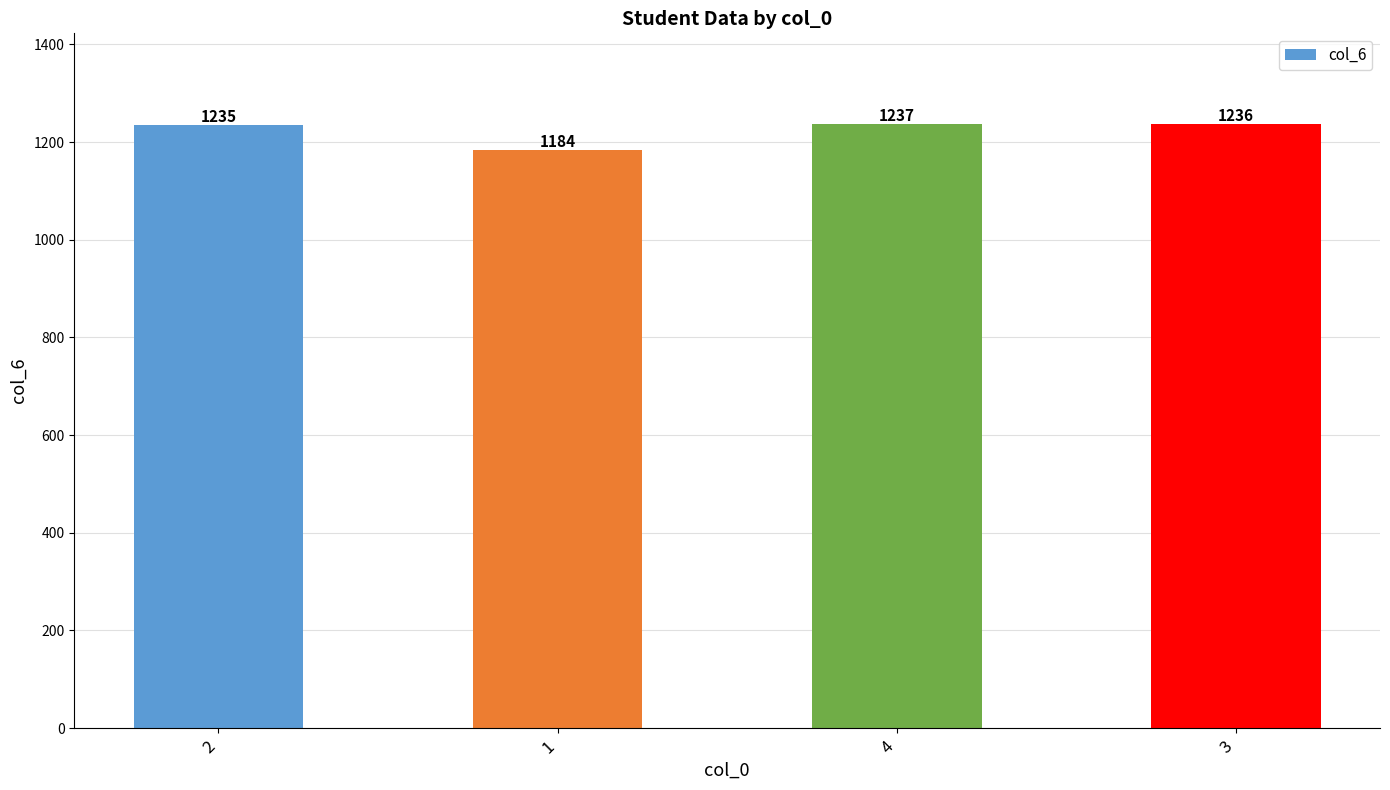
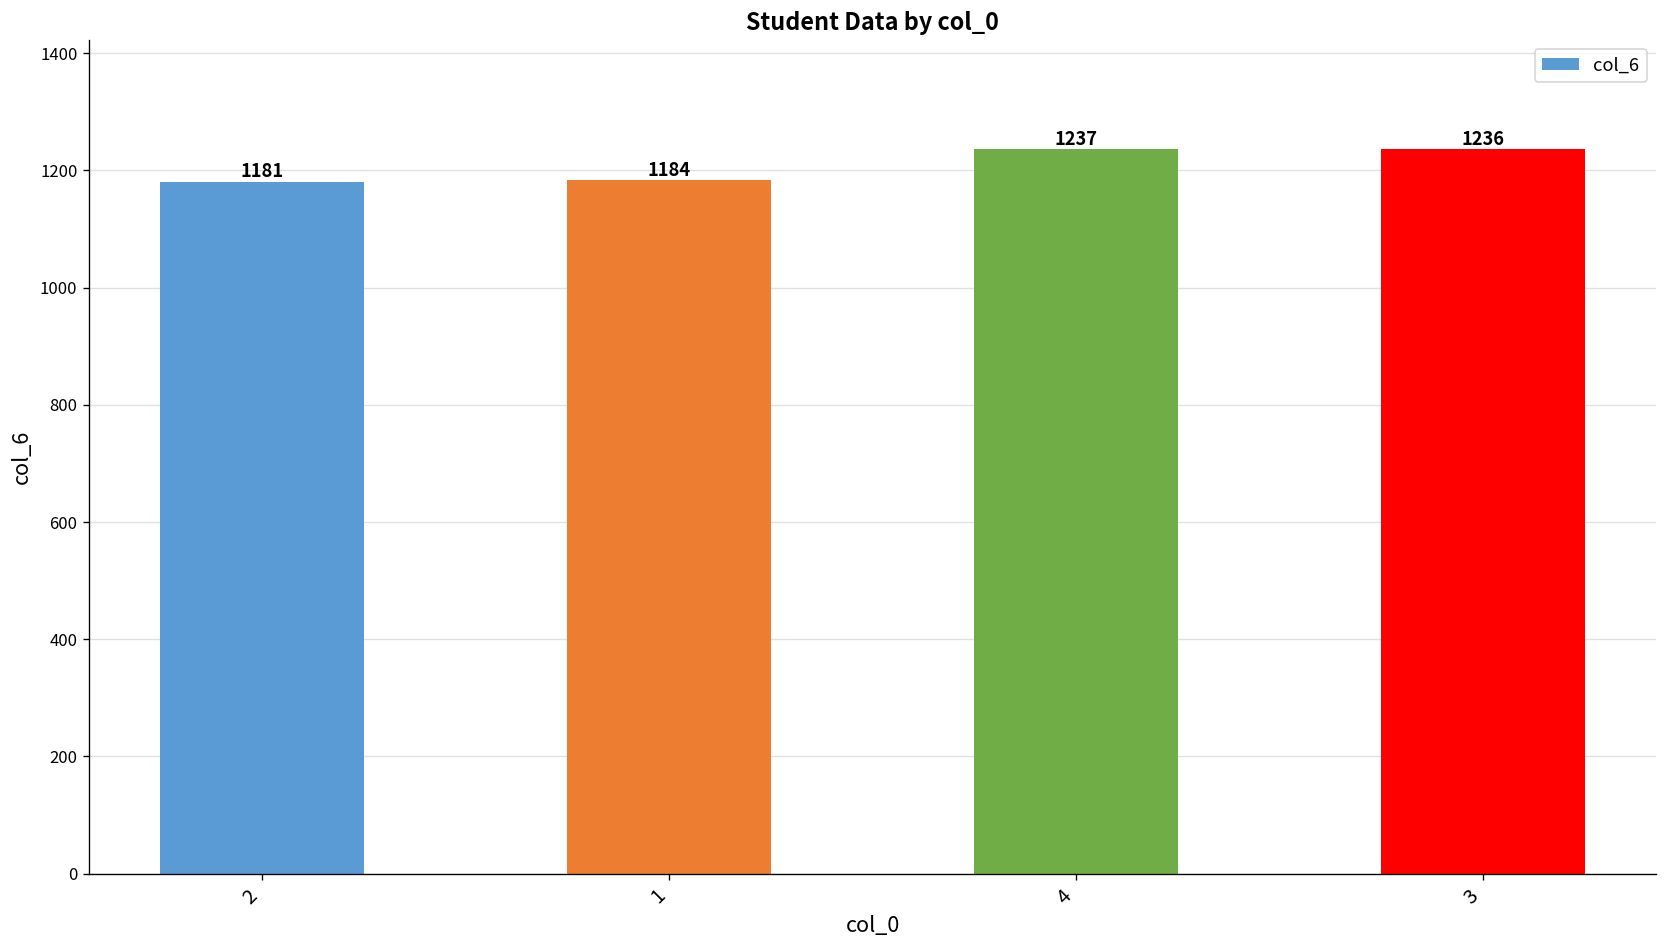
2: 1235 -> 1181
